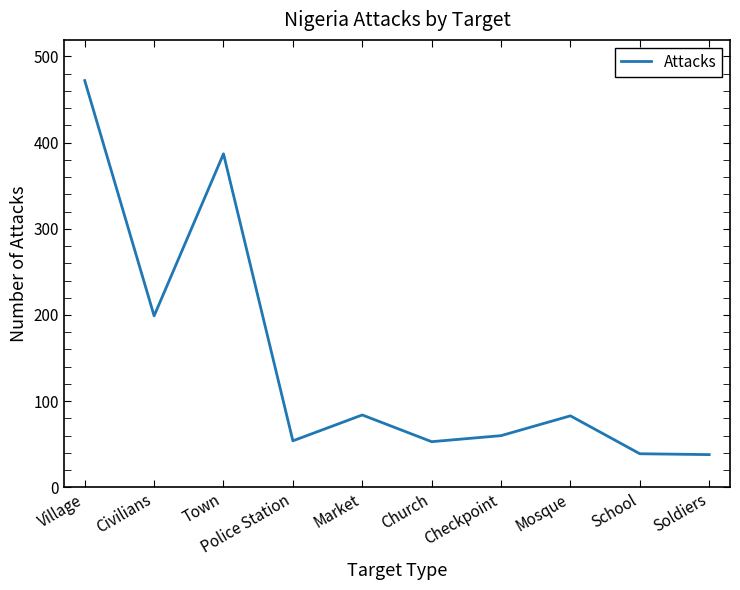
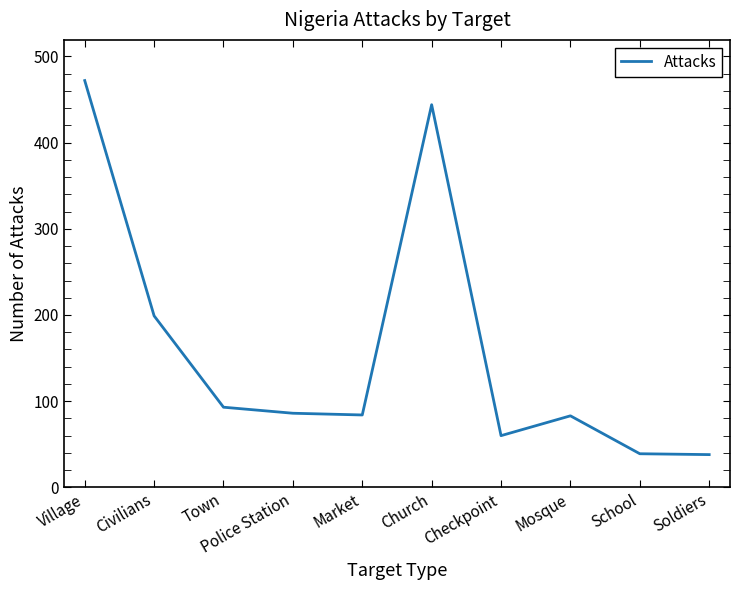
Town: 390 -> 90
Police Station: 50 -> 90
Church: 50 -> 440
